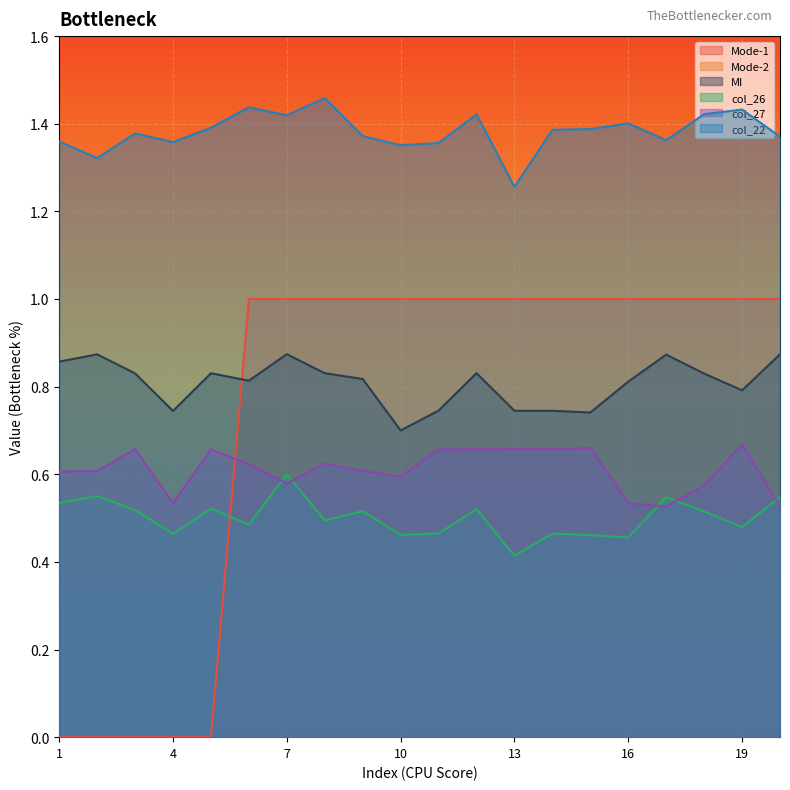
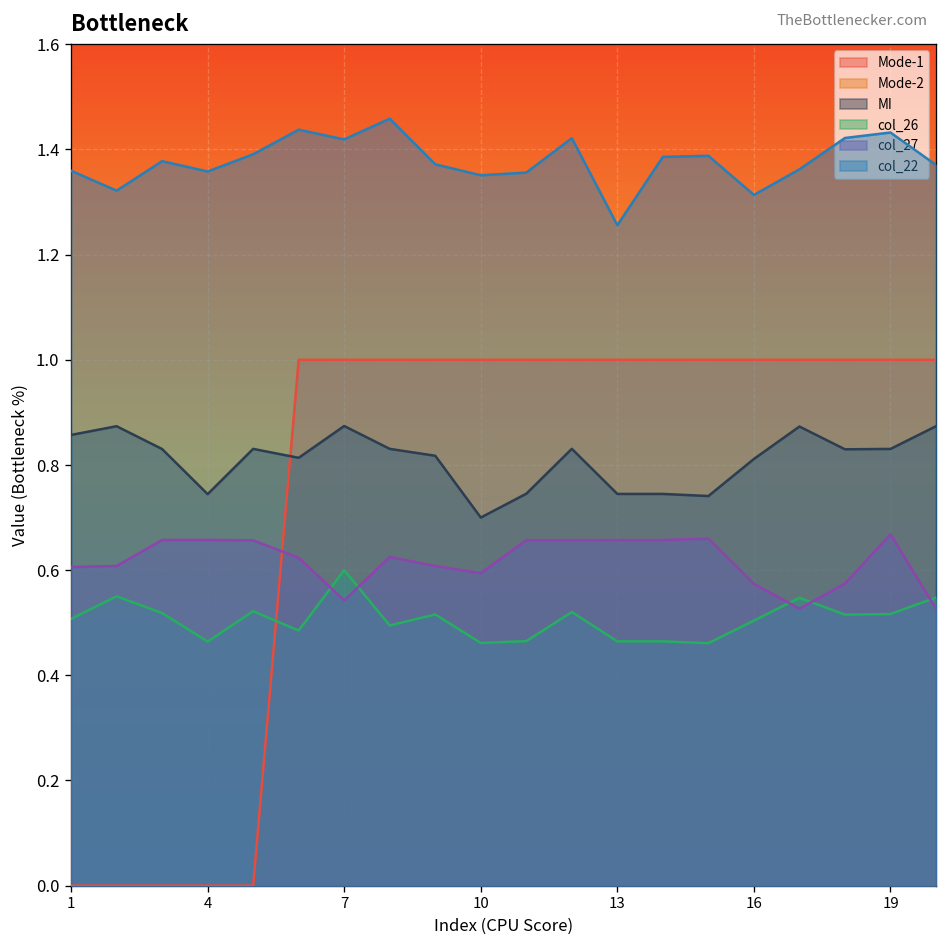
col_26, 1: 0.54 -> 0.51
col_27, 4: 0.53 -> 0.66
col_27, 7: 0.58 -> 0.54
col_26, 13: 0.41 -> 0.46
col_26, 16: 0.46 -> 0.50
col_27, 16: 0.53 -> 0.57
col_22, 16: 1.40 -> 1.31
MI, 19: 0.79 -> 0.83
col_26, 19: 0.48 -> 0.52
